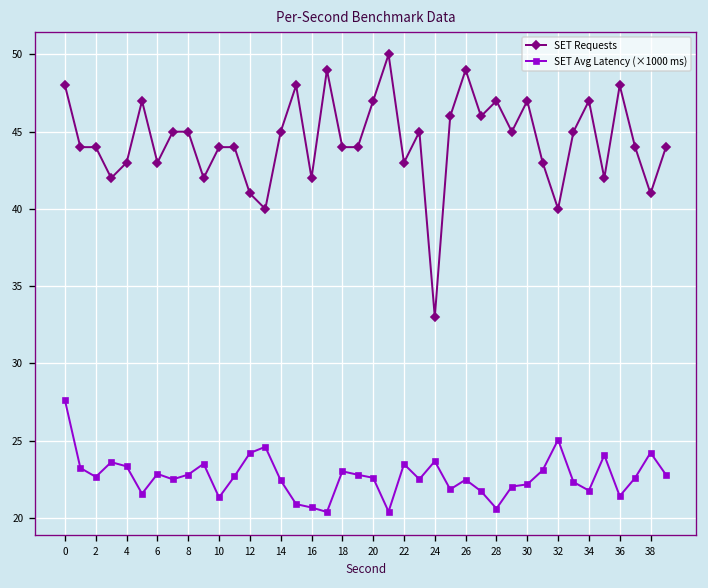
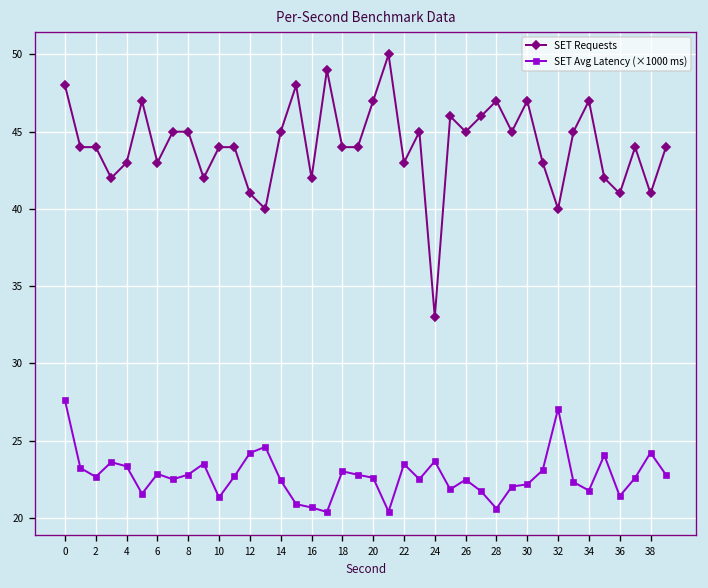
SET Requests, 26: 49 -> 45
SET Avg Latency (×1000 ms), 32: 25.1 -> 27.1
SET Requests, 36: 48 -> 41
